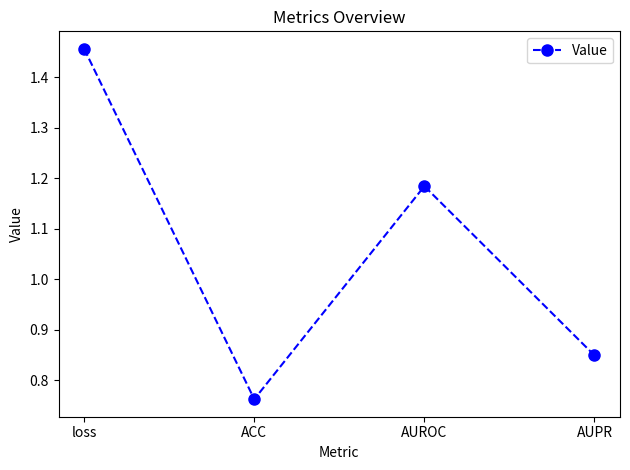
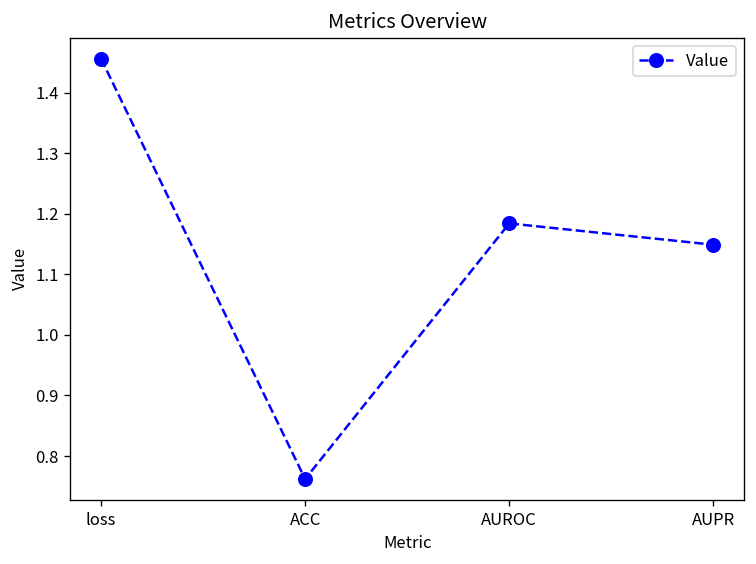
AUPR: 0.85 -> 1.15
